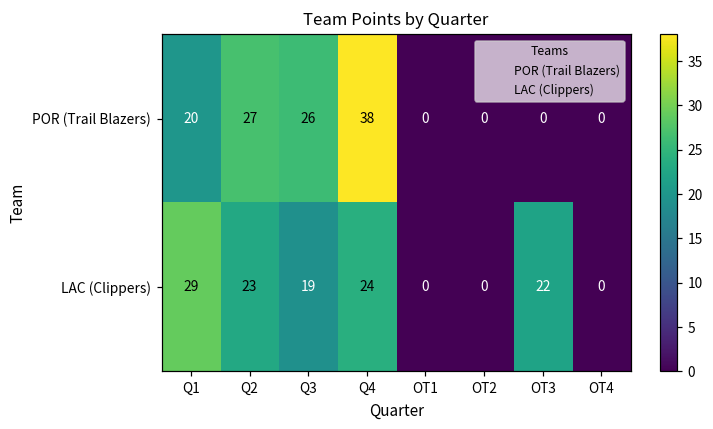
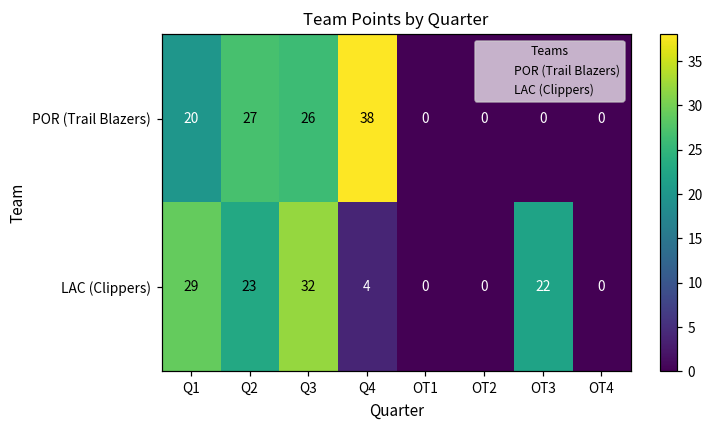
LAC (Clippers), Q3: 19 -> 32
LAC (Clippers), Q4: 24 -> 4
